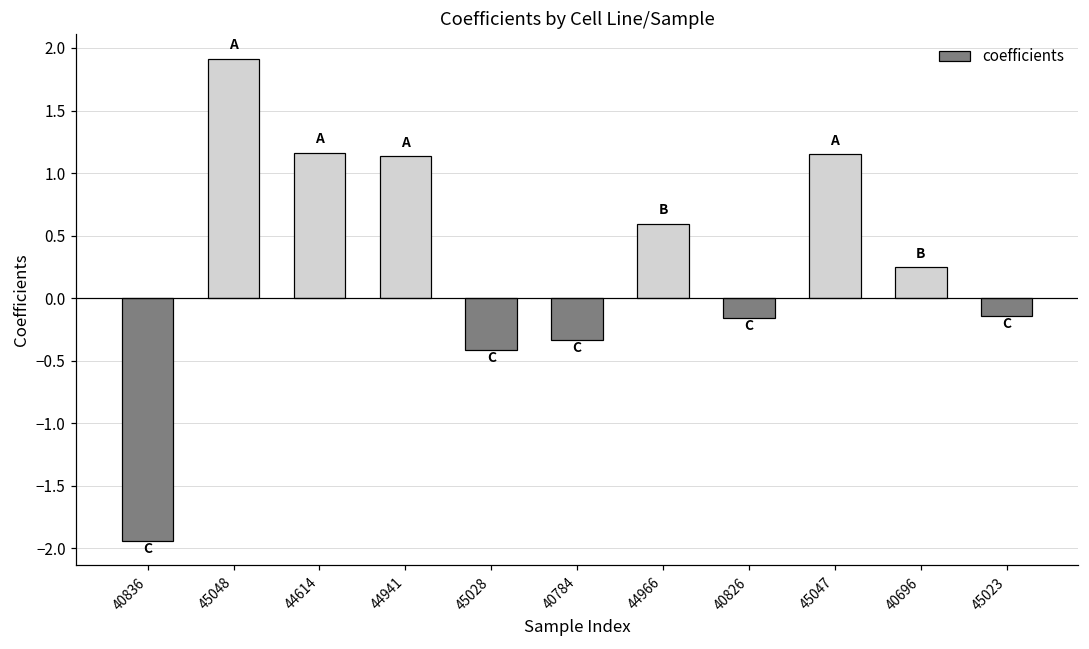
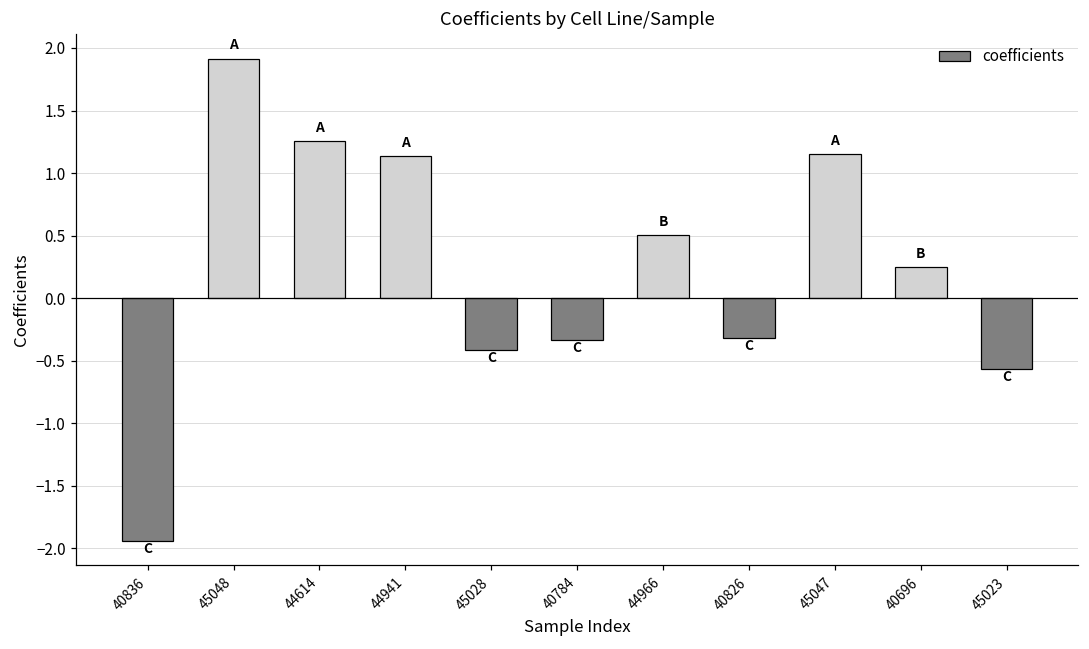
44614: 1.16 -> 1.25
44966: 0.60 -> 0.50
40826: -0.16 -> -0.32
45023: -0.15 -> -0.57
